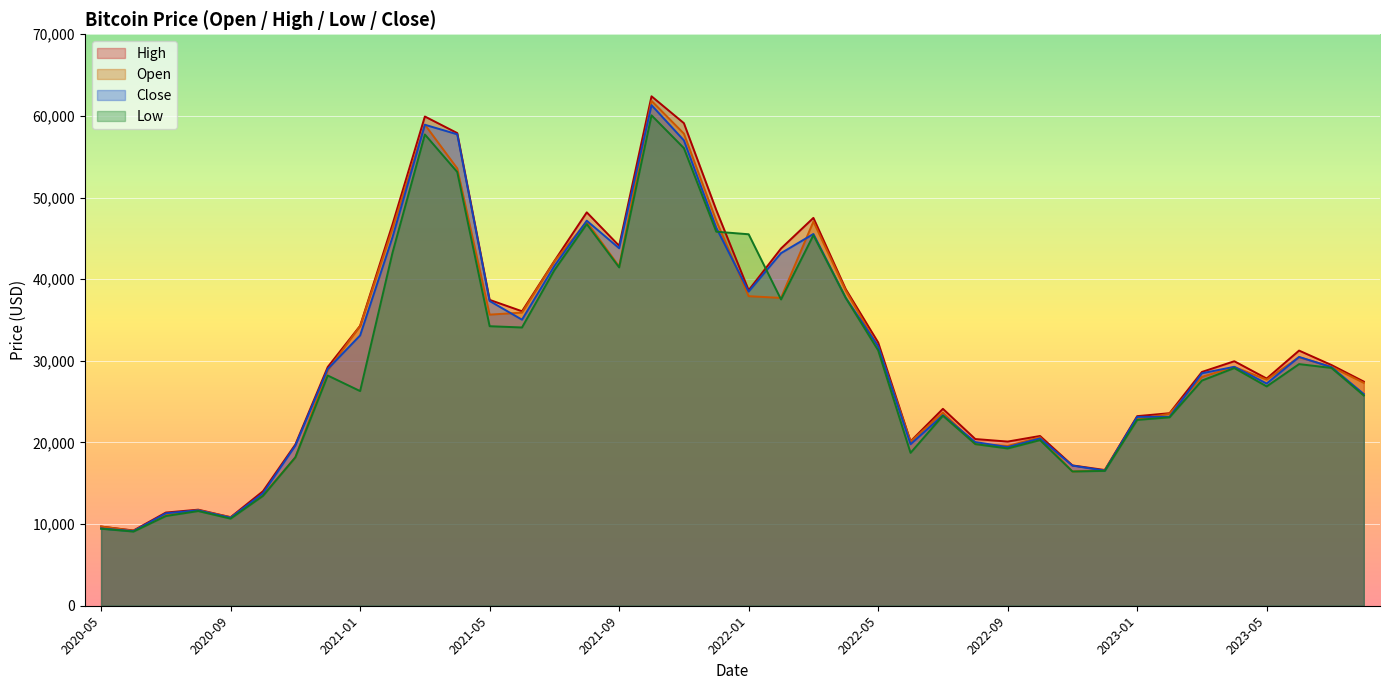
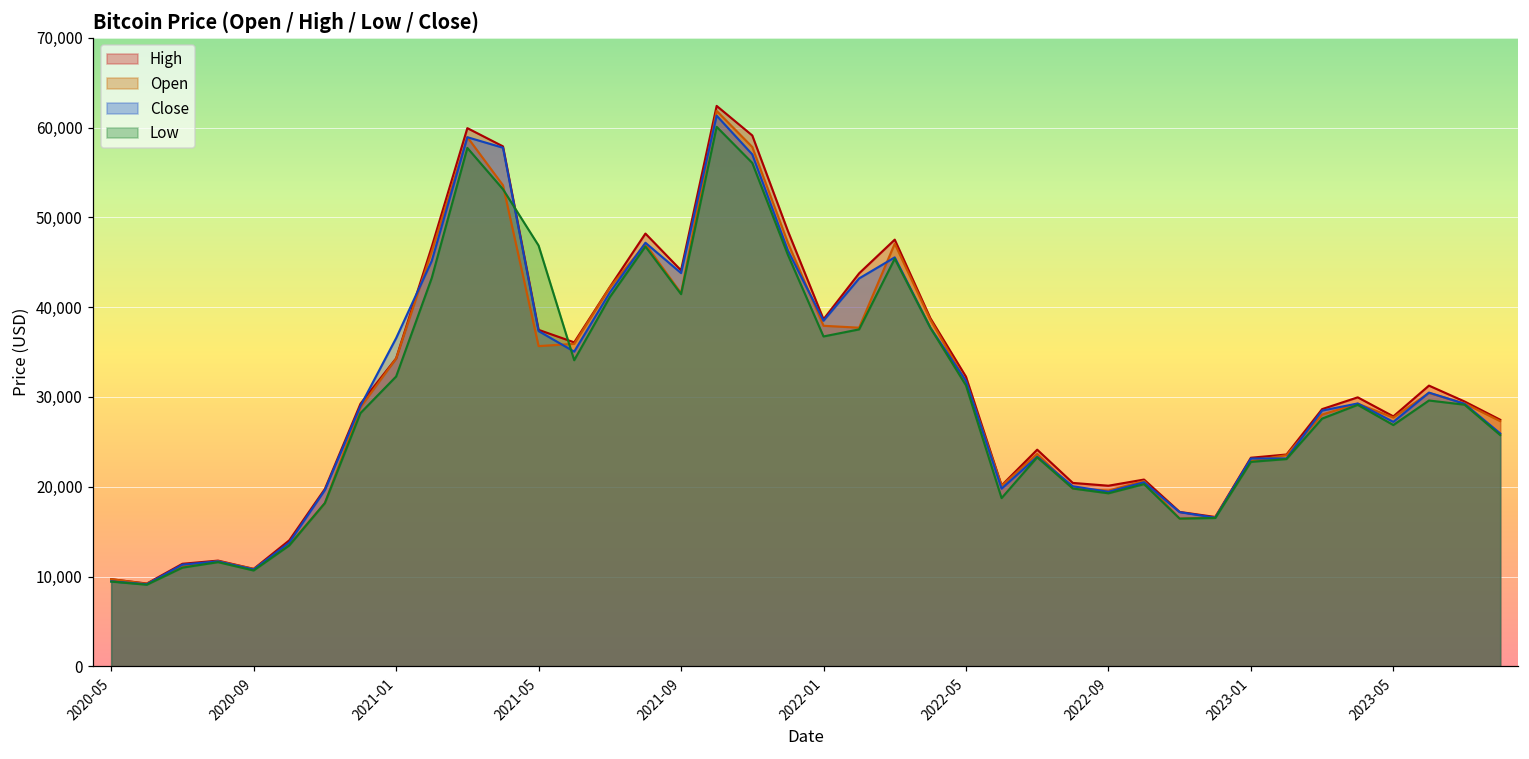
Close, 2021-01: 33,000 -> 37,000
Low, 2021-01: 26,000 -> 32,000
Low, 2021-05: 34,000 -> 47,000
Low, 2022-01: 46,000 -> 37,000
